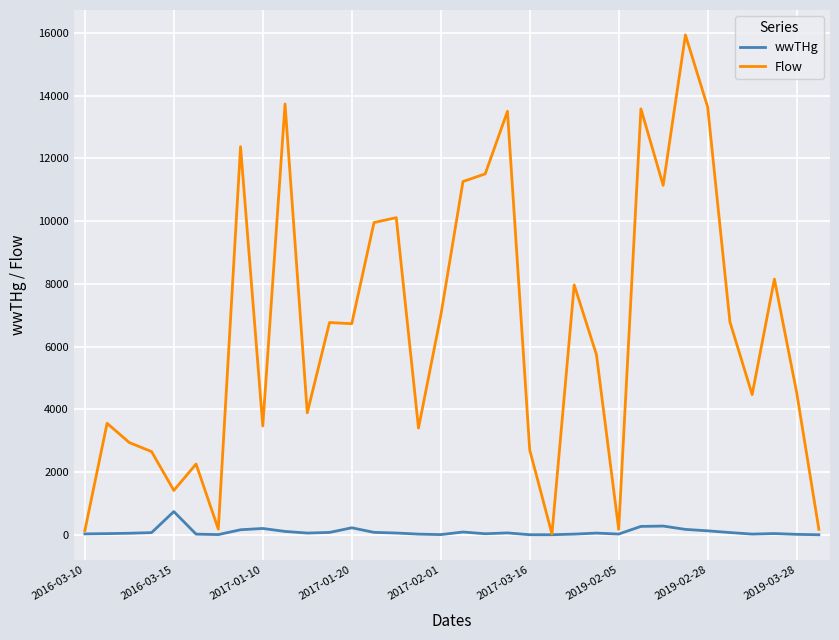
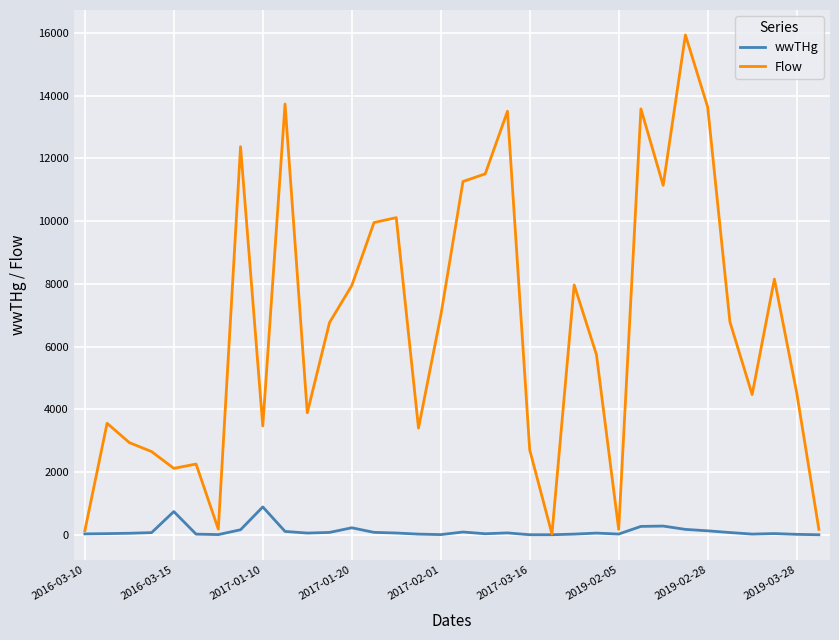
Flow, 2016-03-15: 1400 -> 2100
wwTHg, 2017-01-10: 200 -> 900
Flow, 2017-01-20: 6700 -> 7900
